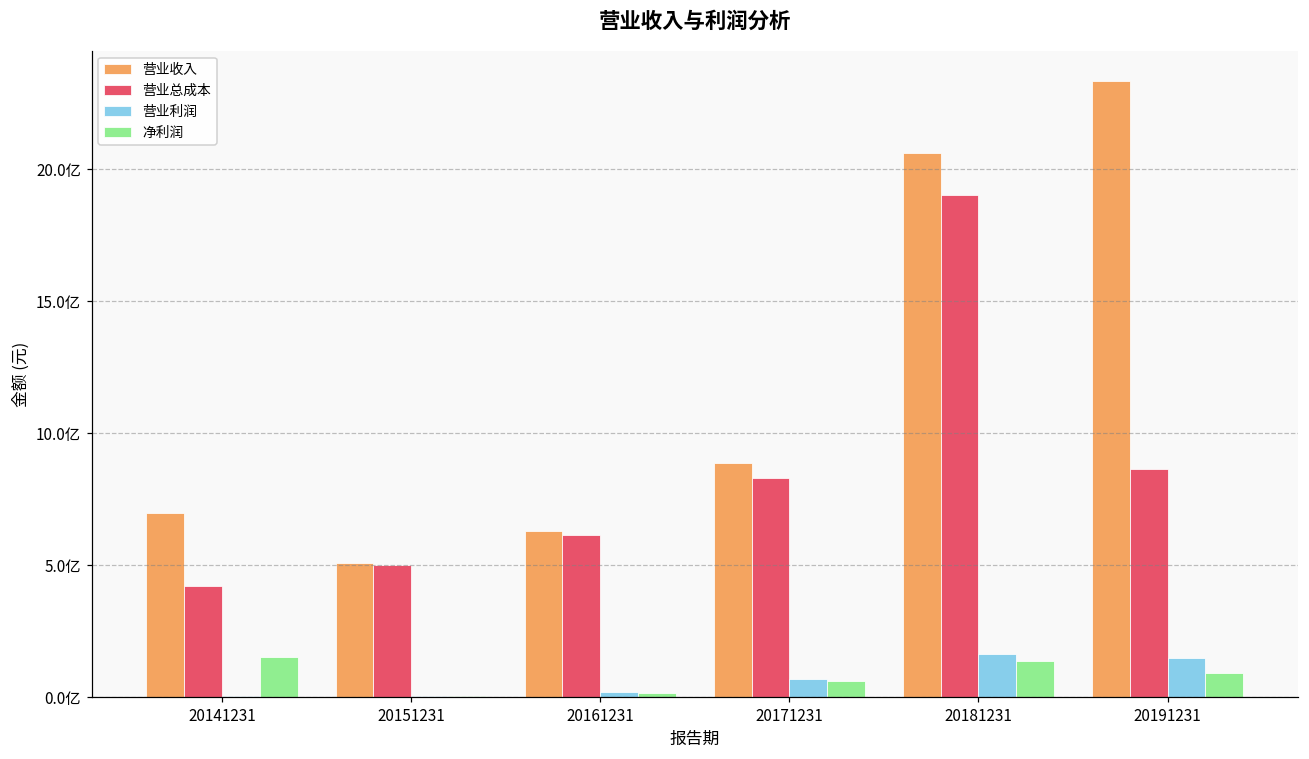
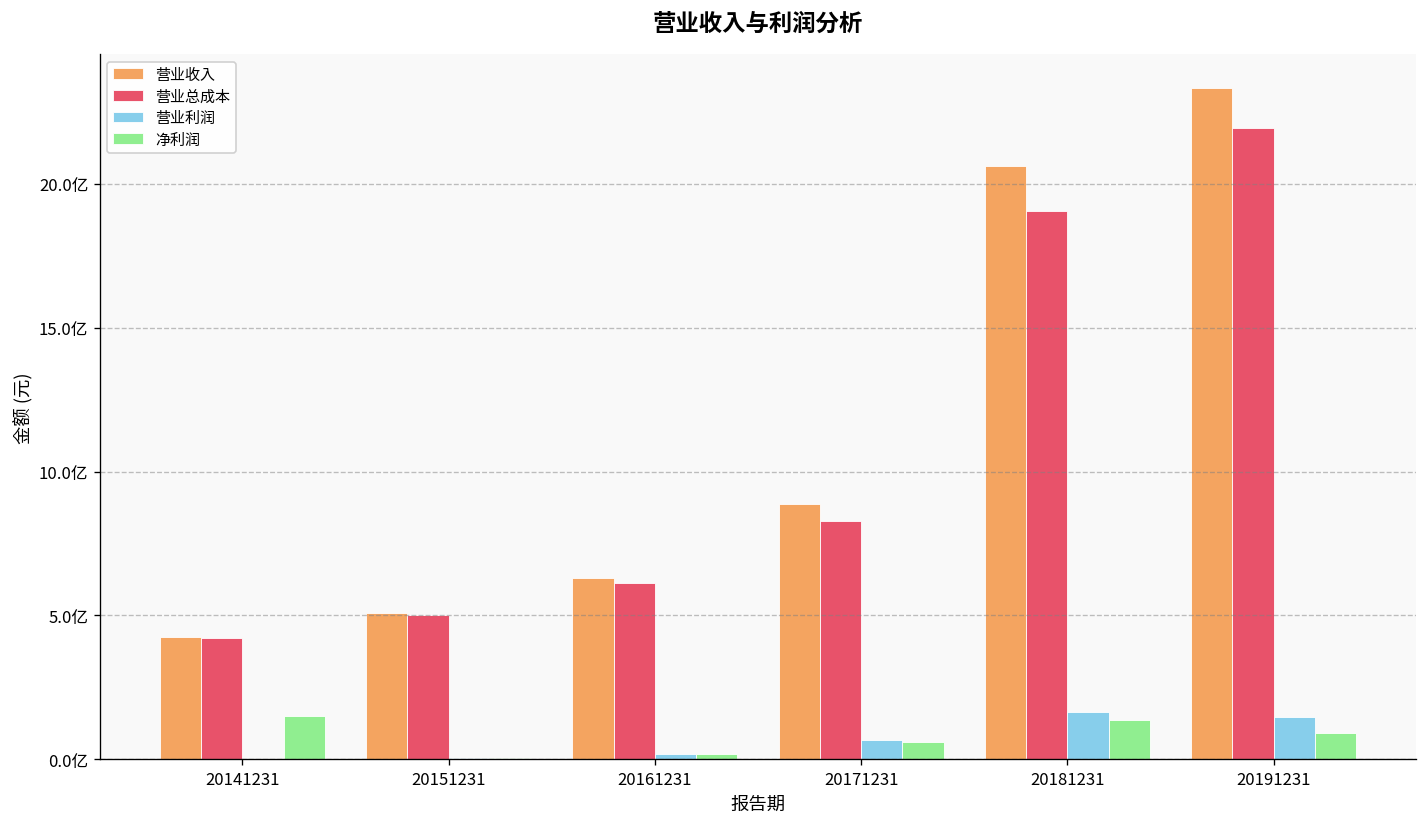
营业收入, 20141231: 7.0亿 -> 4.3亿
营业总成本, 20191231: 8.6亿 -> 21.9亿
